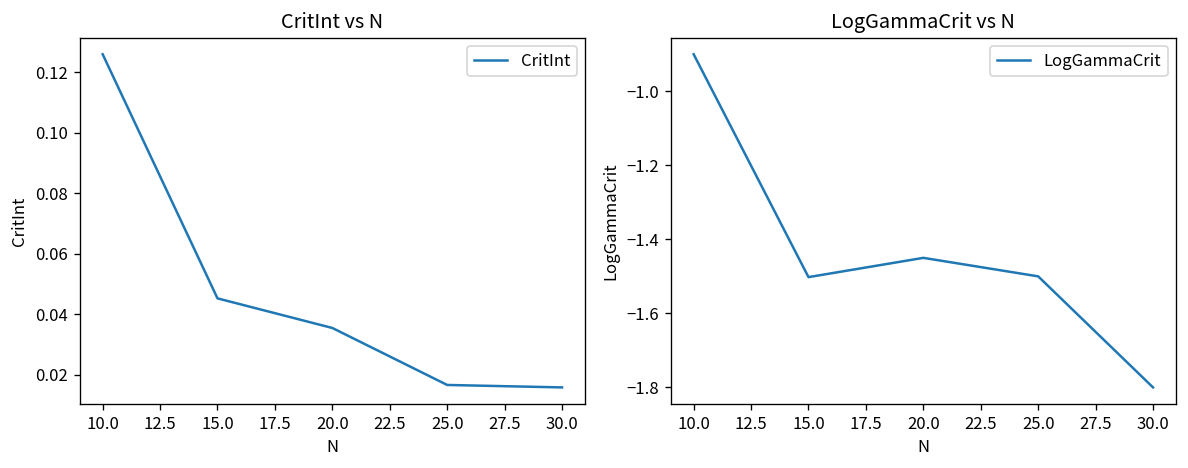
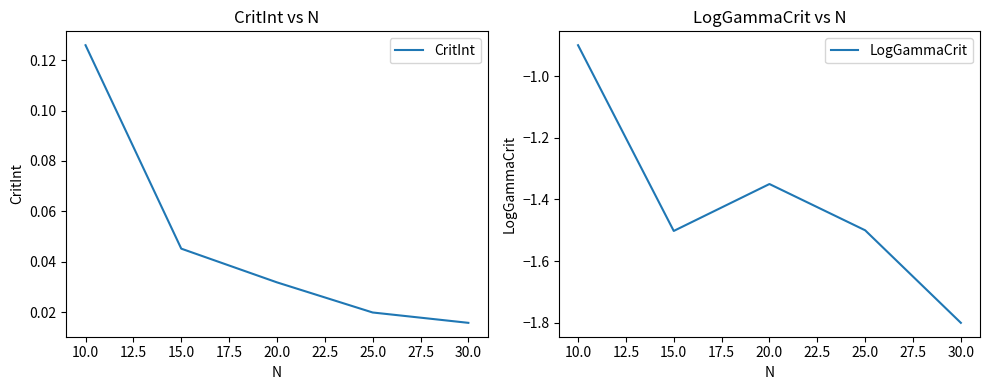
CritInt vs N, 20.0: 0.035 -> 0.032
CritInt vs N, 25.0: 0.017 -> 0.020
LogGammaCrit vs N, 20.0: -1.45 -> -1.35
